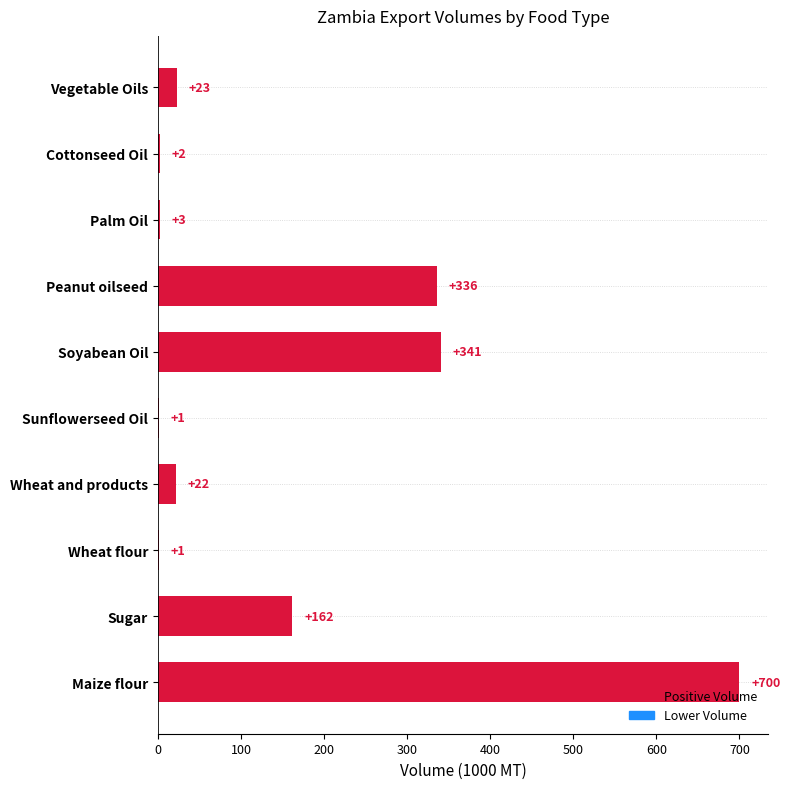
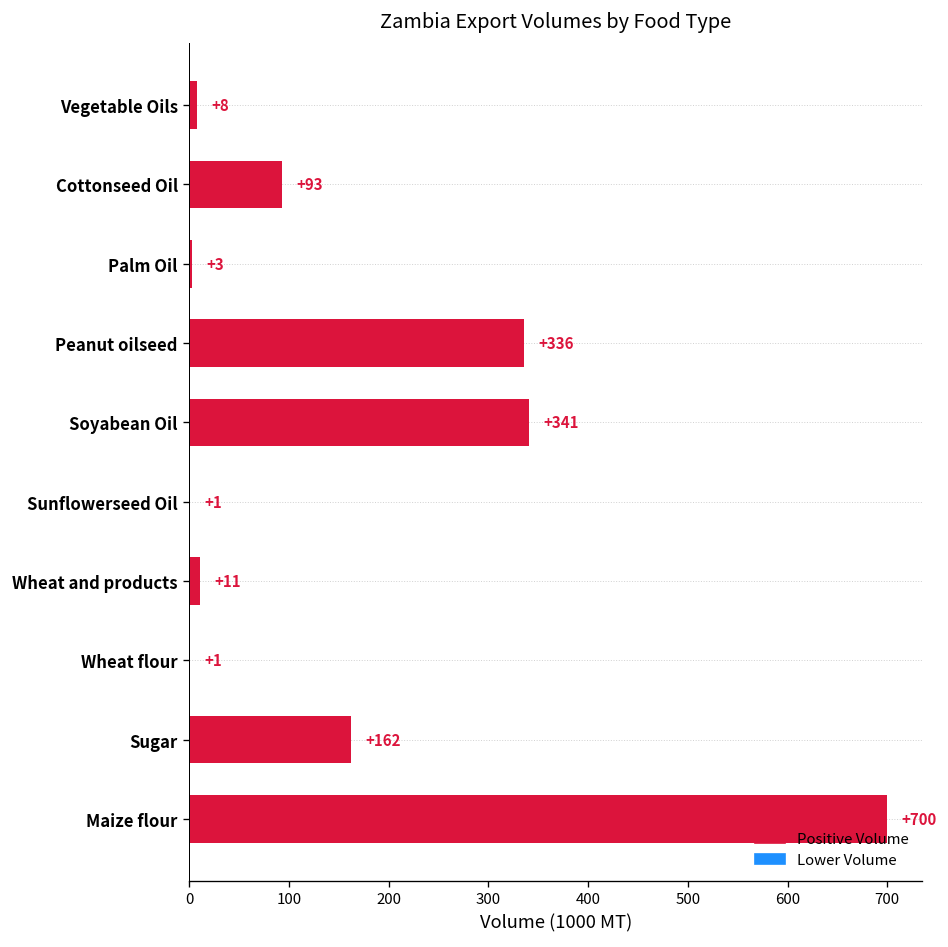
Vegetable Oils: +23 -> +8
Cottonseed Oil: +2 -> +93
Wheat and products: +22 -> +11
